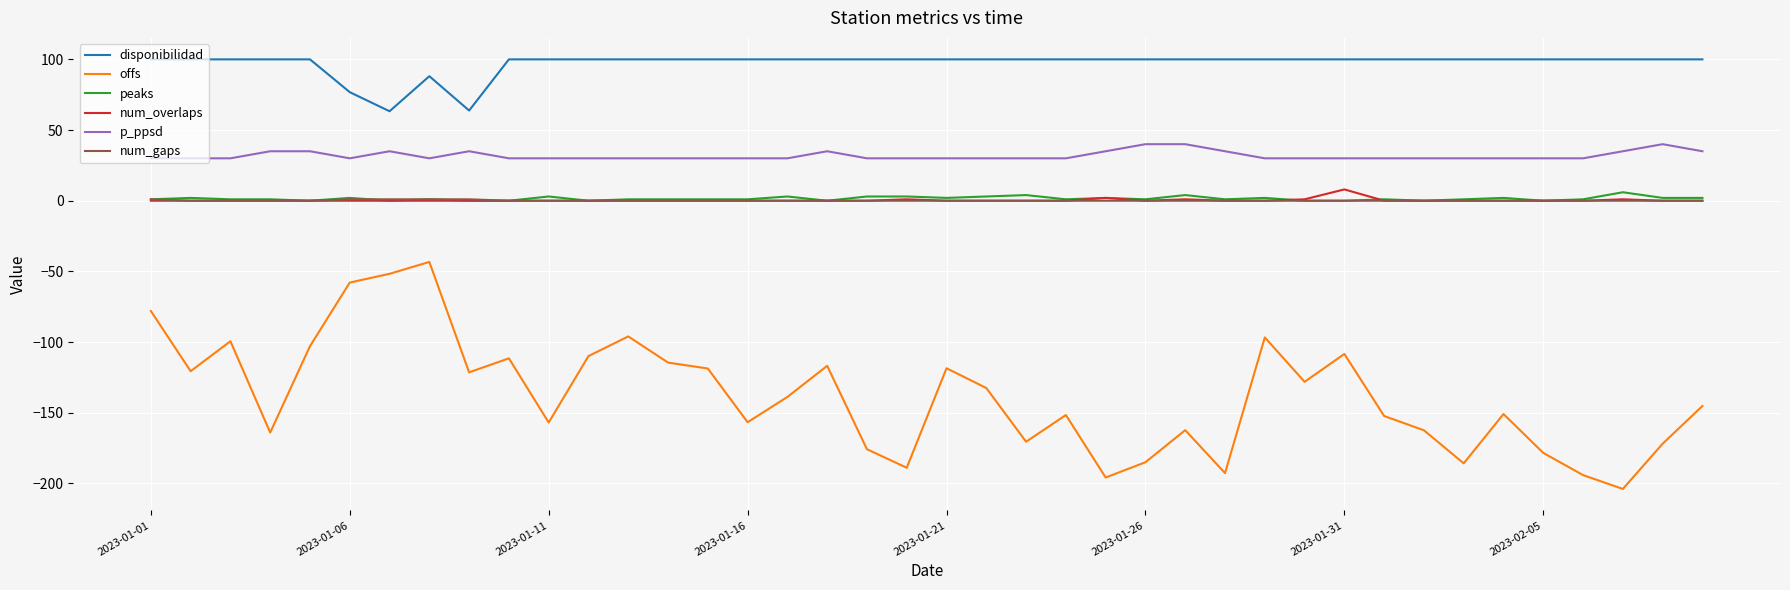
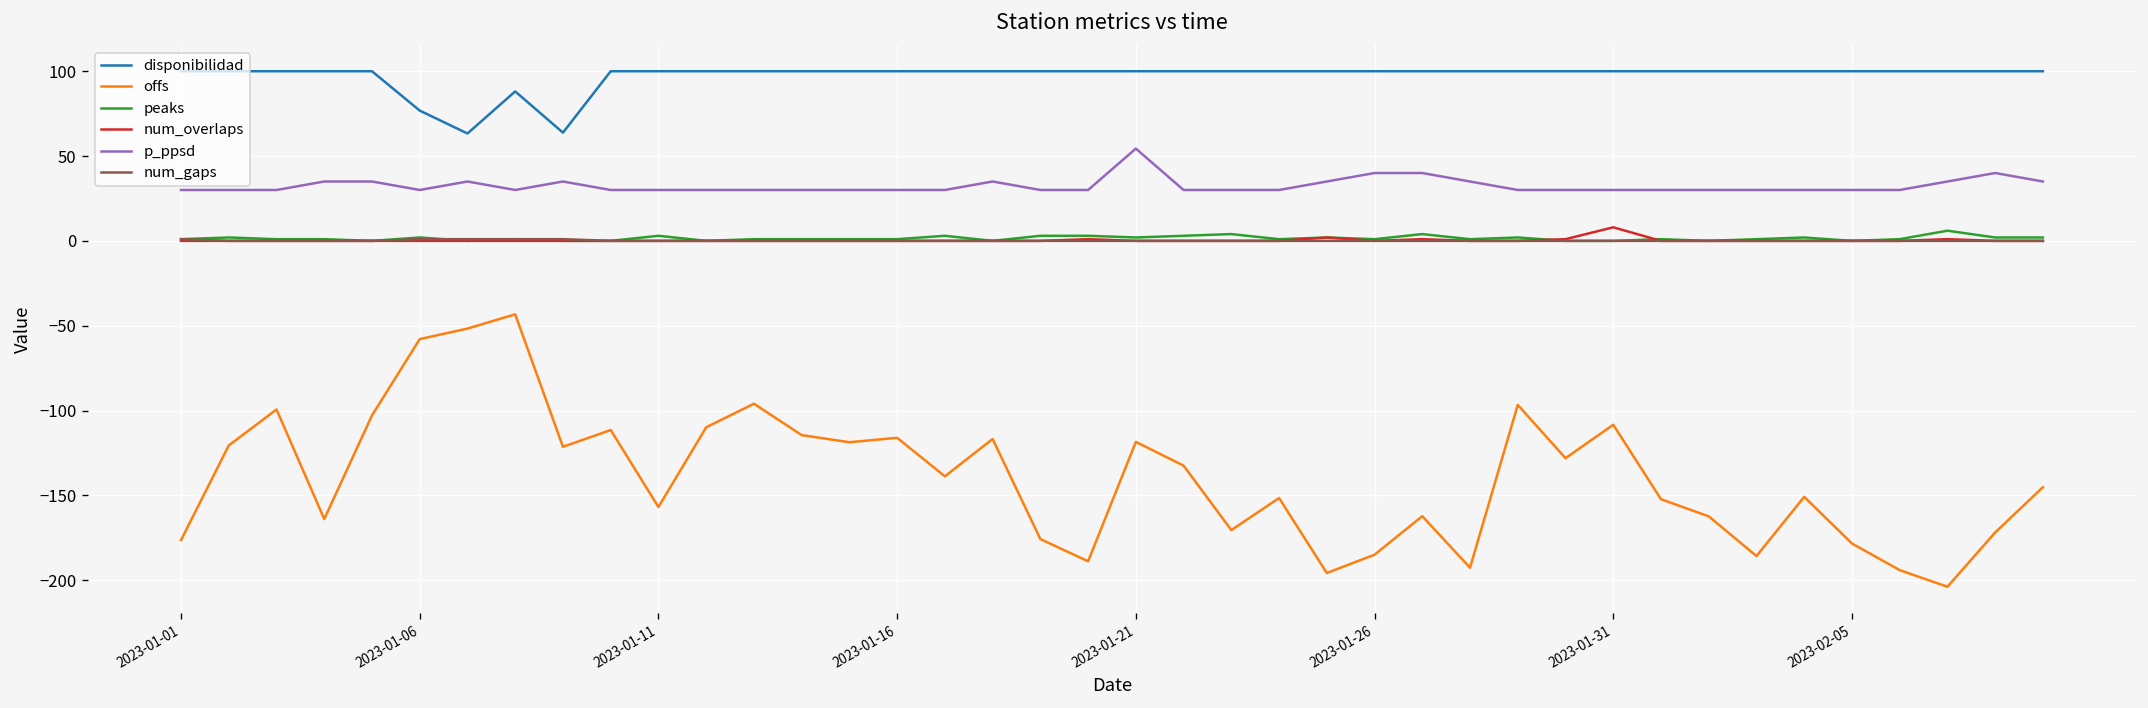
offs, 2023-01-01: -78 -> -176
offs, 2023-01-16: -157 -> -116
p_ppsd, 2023-01-21: 30 -> 54
